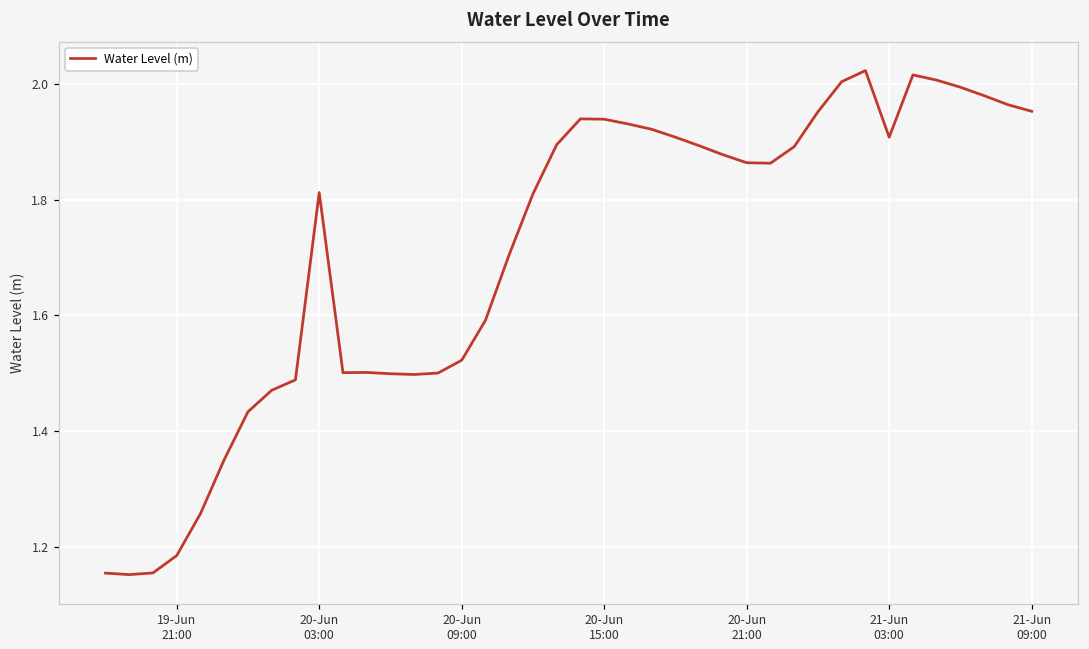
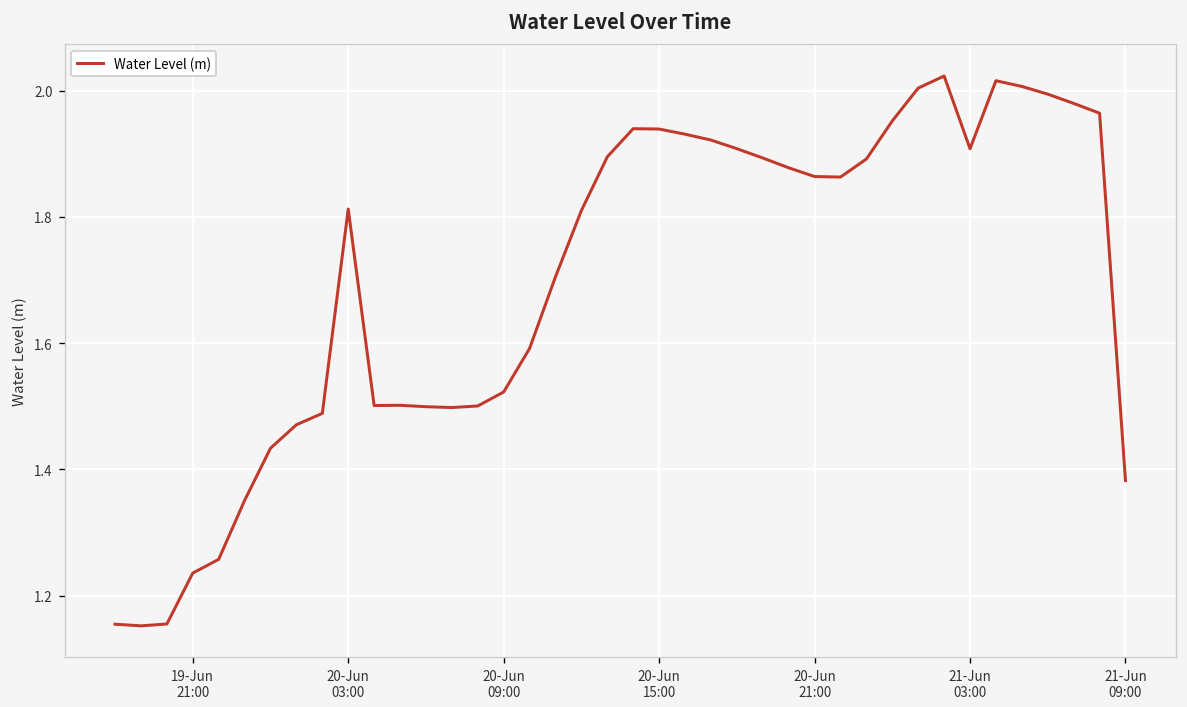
19-Jun 21:00: 1.19 -> 1.24
21-Jun 09:00: 1.95 -> 1.38
